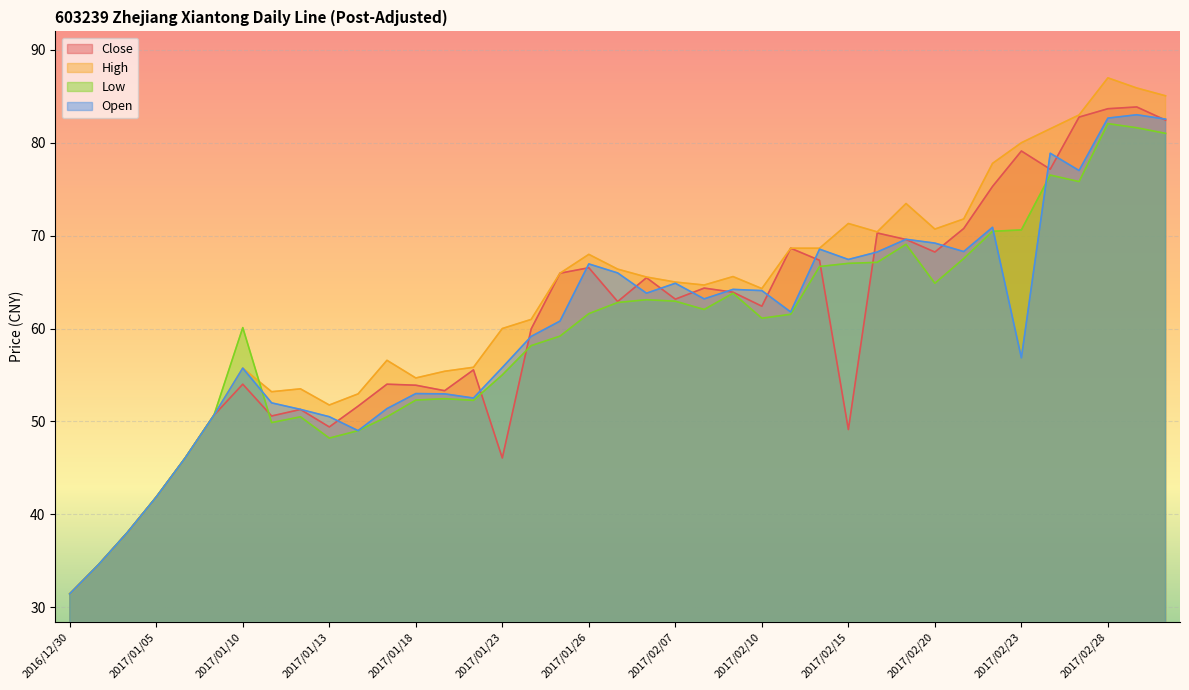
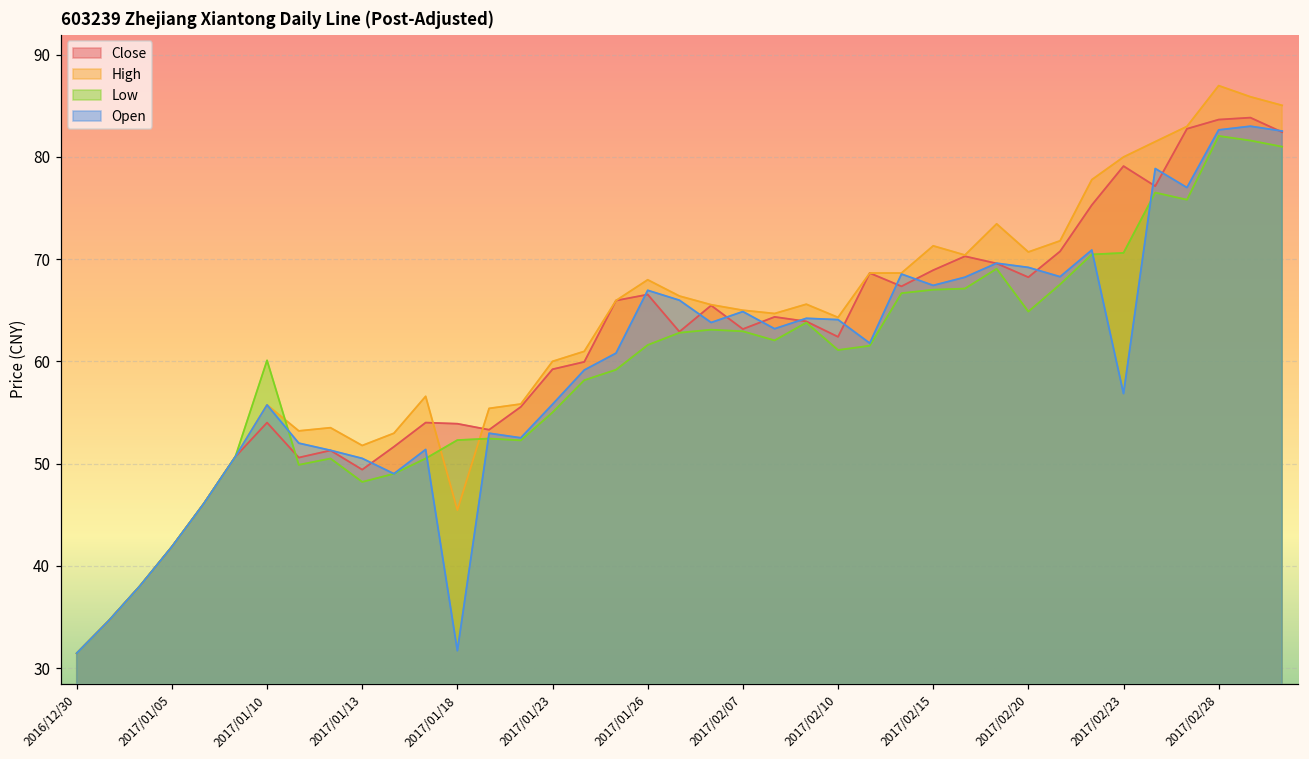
High, 2017/01/18: 55 -> 45
Open, 2017/01/18: 53 -> 32
Close, 2017/01/23: 46 -> 59
Close, 2017/02/15: 49 -> 69
